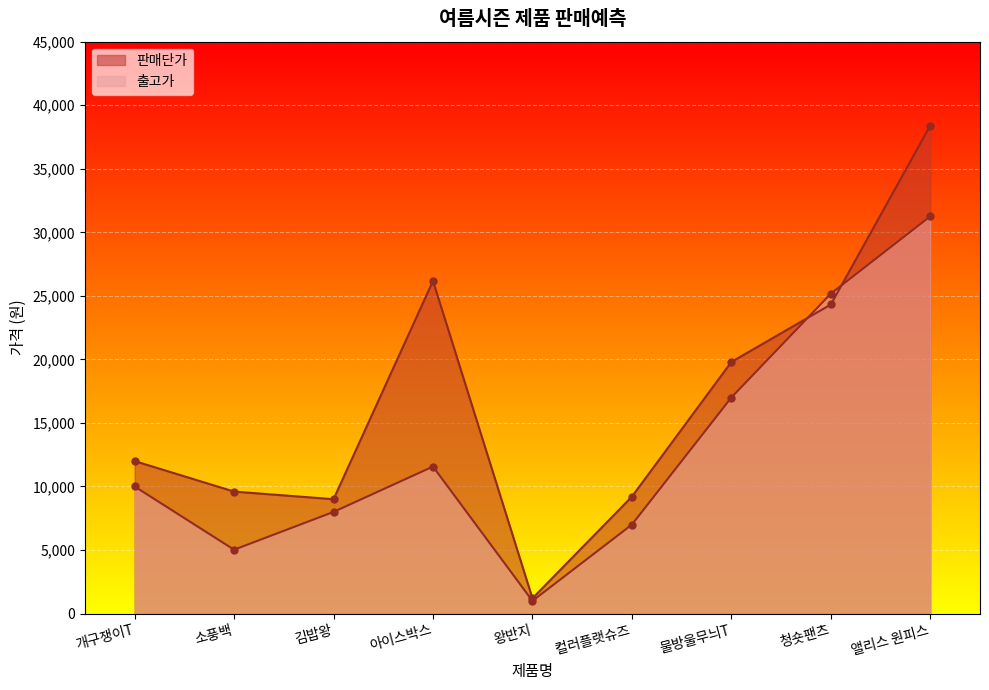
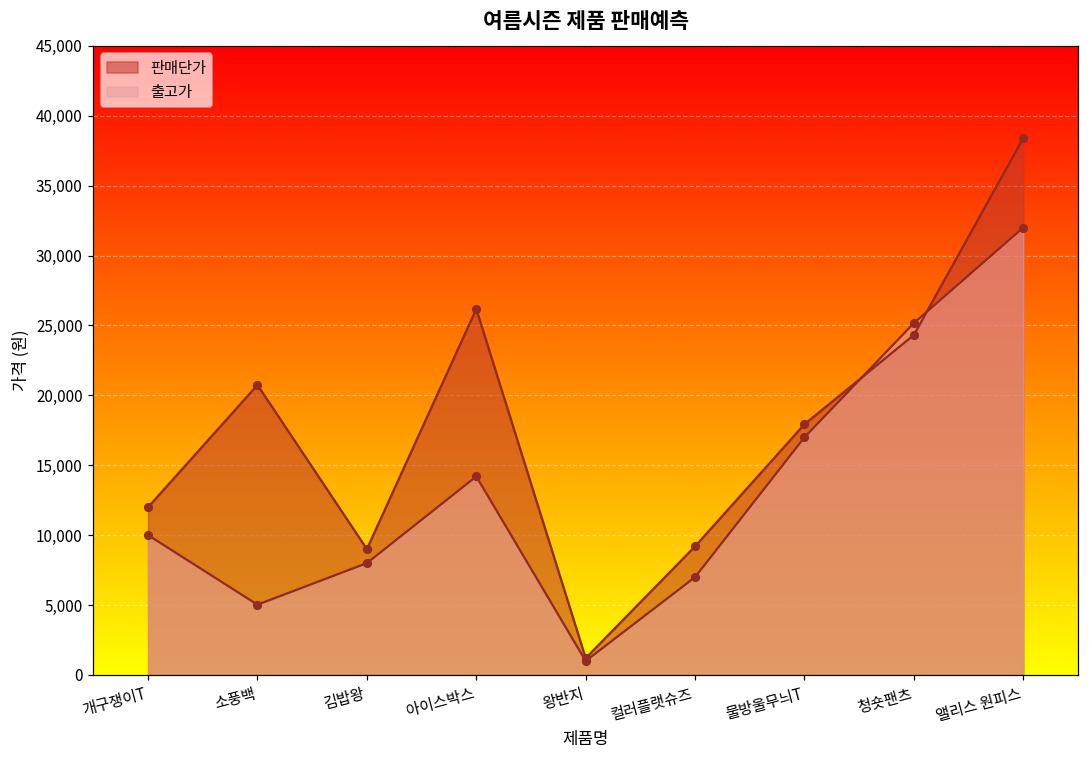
판매단가, 소풍백: 9,600 -> 20,700
출고가, 아이스박스: 11,600 -> 14,200
판매단가, 물방울무늬T: 19,800 -> 17,900
출고가, 앨리스 원피스: 31,300 -> 32,000
